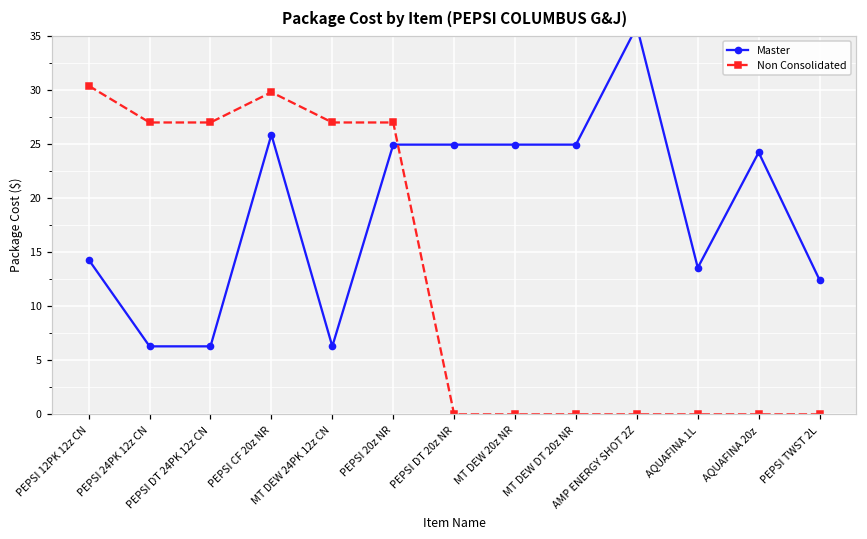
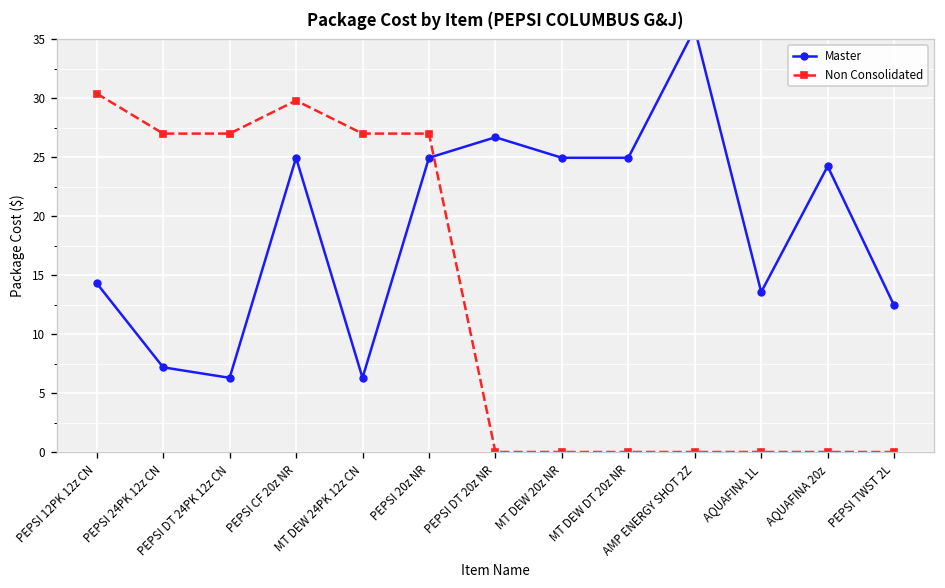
Master, PEPSI 24PK 12z CN: 6 -> 7
Master, PEPSI CF 20z NR: 26 -> 25
Master, PEPSI DT 20z NR: 25 -> 27
